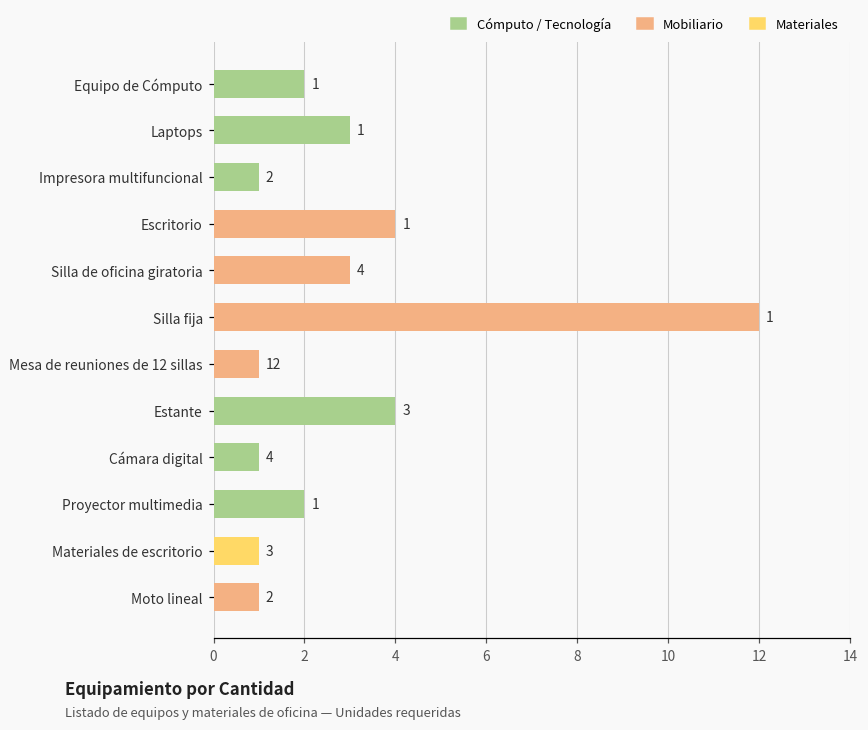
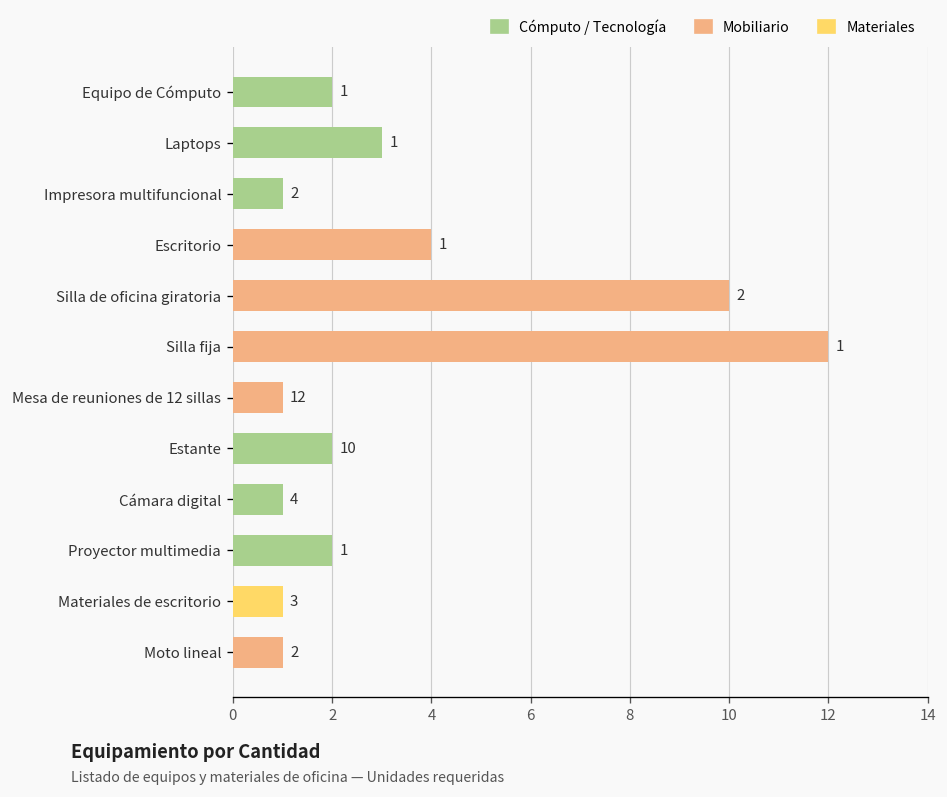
Silla de oficina giratoria: 3 -> 10
Estante: 4 -> 2
